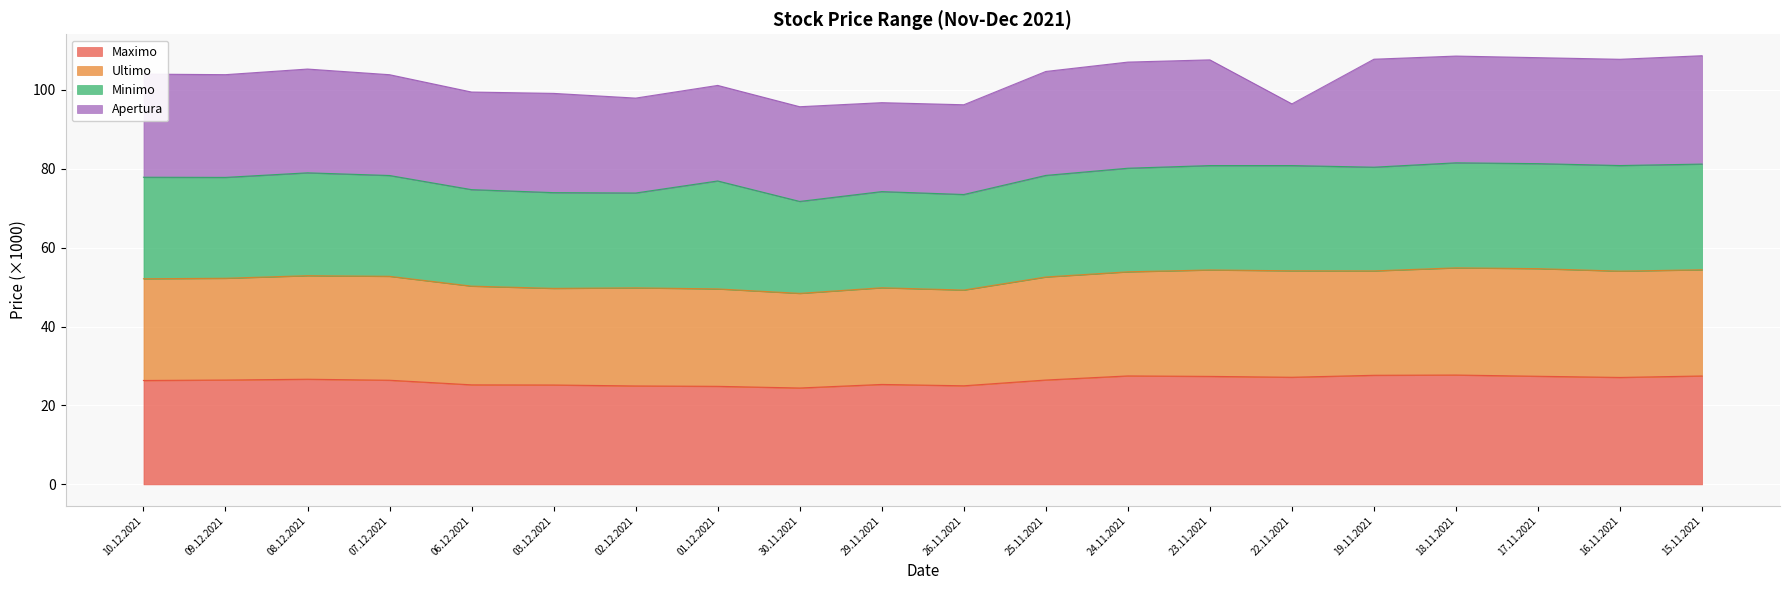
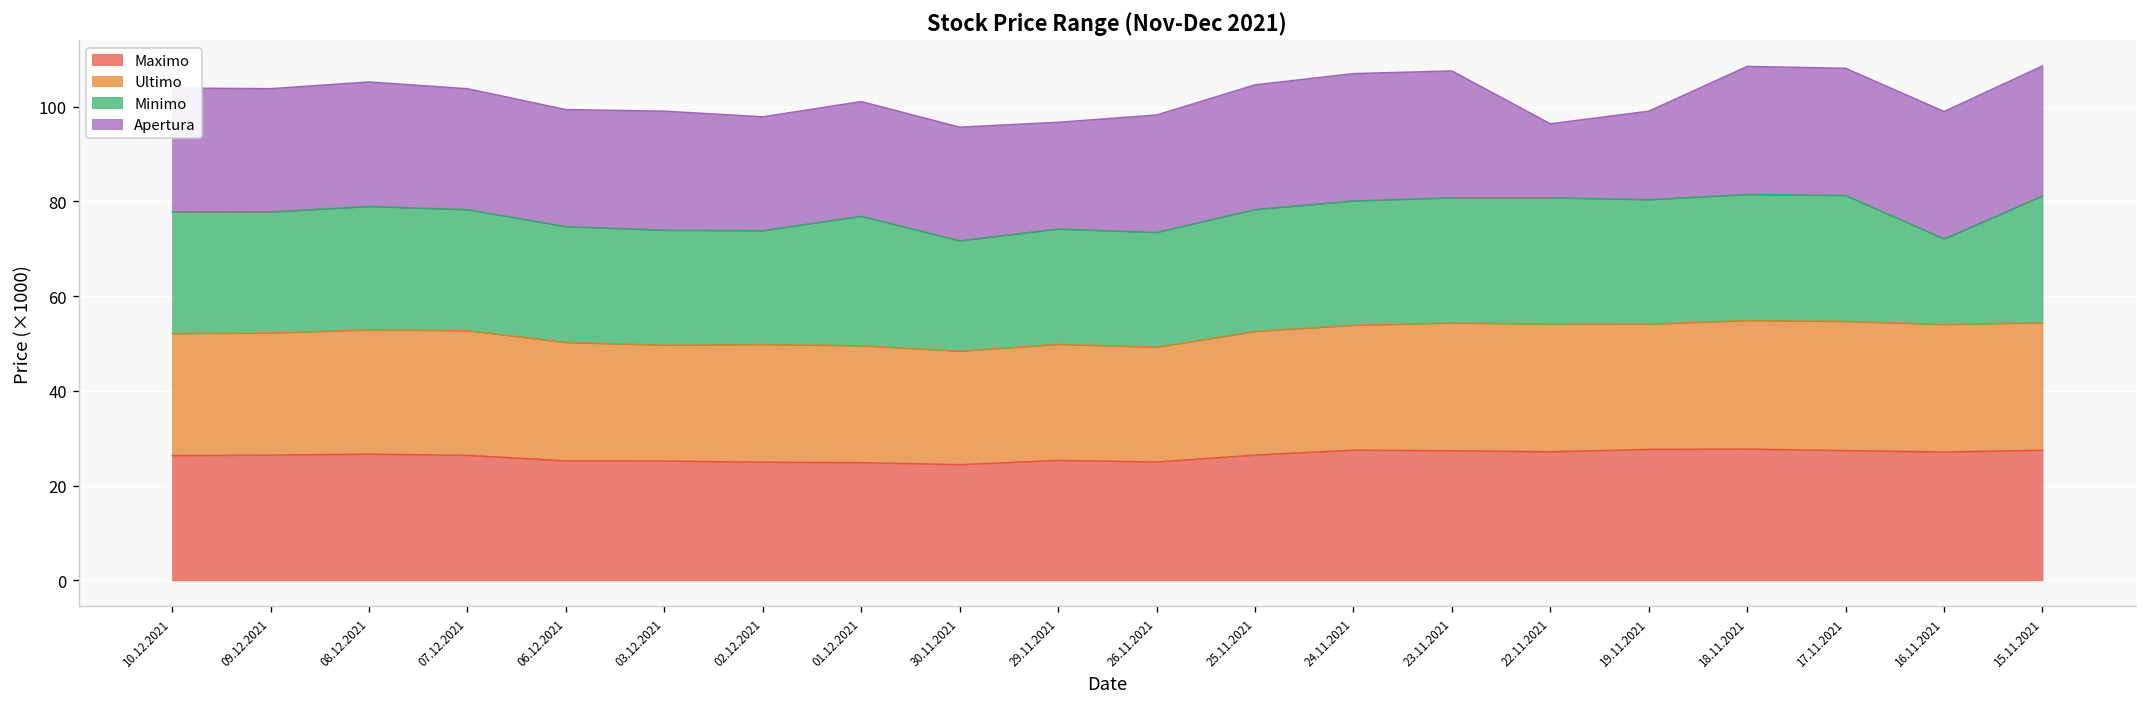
Apertura, 26.11.2021: 23 -> 25
Apertura, 19.11.2021: 27 -> 19
Minimo, 16.11.2021: 27 -> 18
